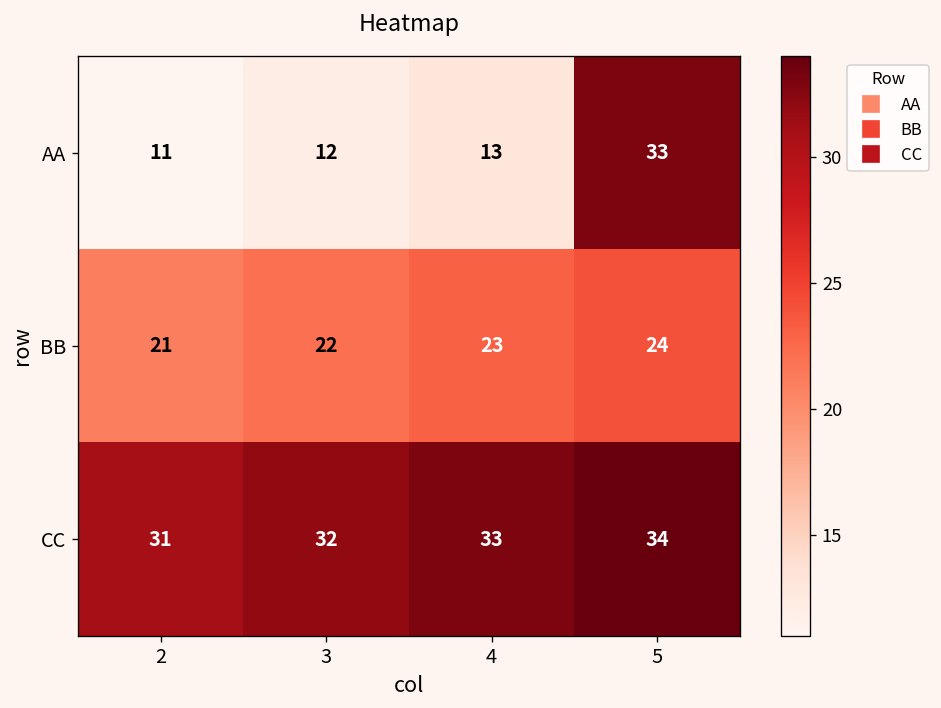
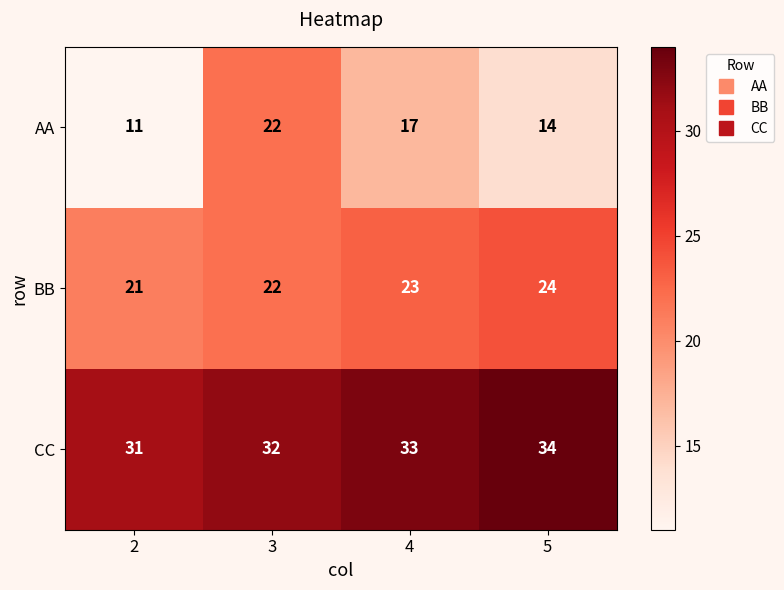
AA, 3: 12 -> 22
AA, 4: 13 -> 17
AA, 5: 33 -> 14
